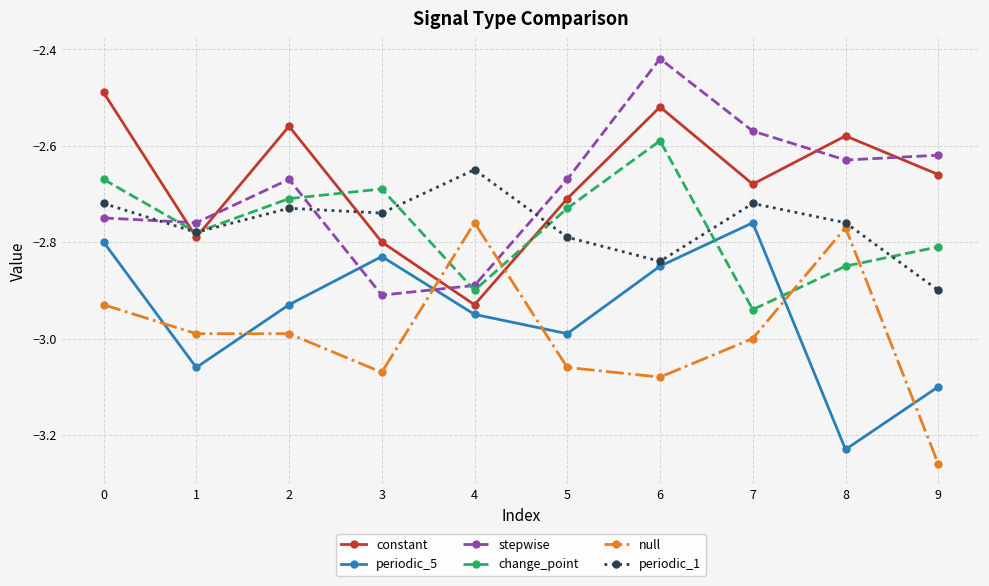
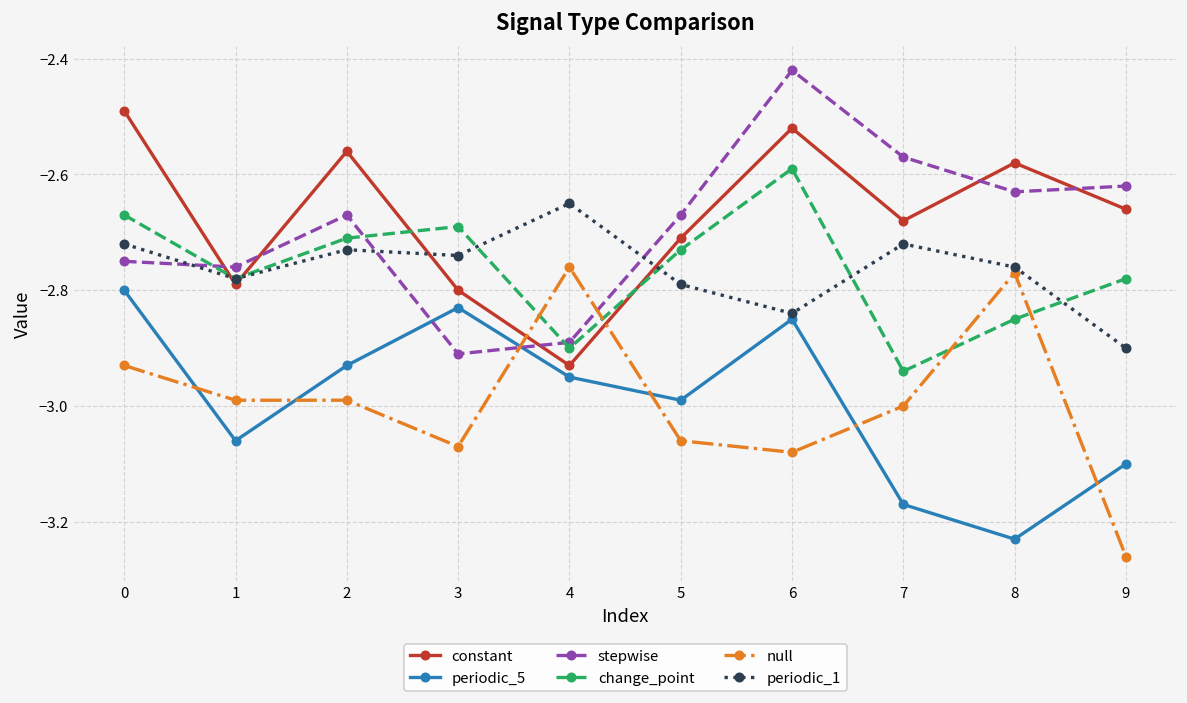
periodic_5, 7: -2.76 -> -3.17
change_point, 9: -2.81 -> -2.78
